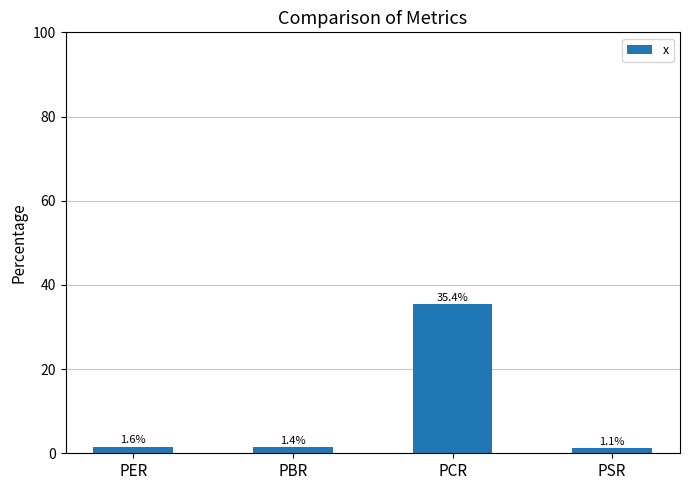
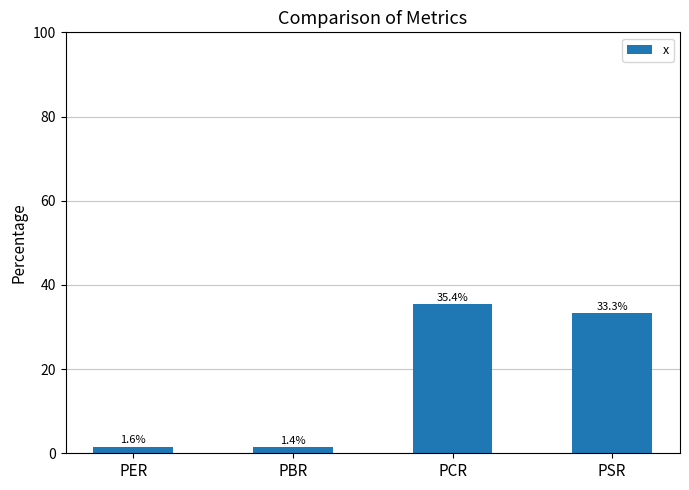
PSR: 1.1% -> 33.3%
